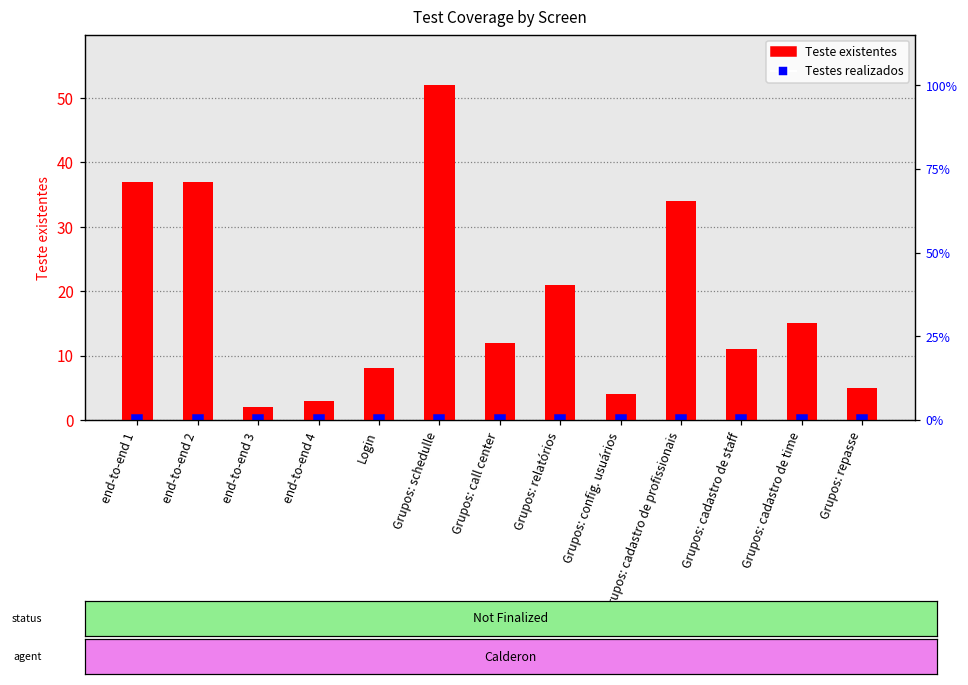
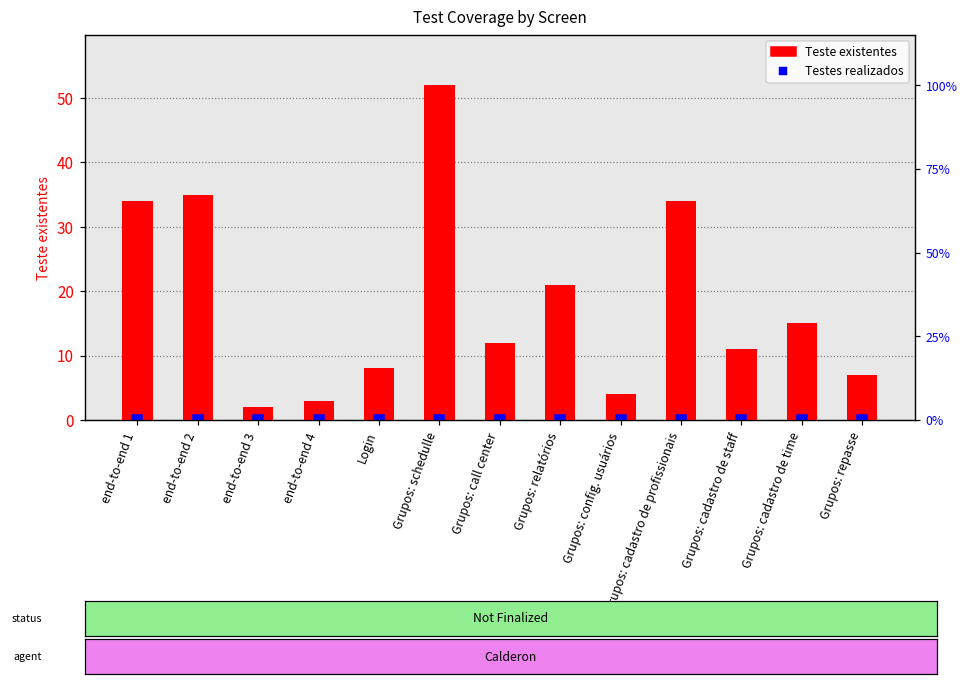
Teste existentes, end-to-end 1: 37 -> 34
Teste existentes, end-to-end 2: 37 -> 35
Teste existentes, Grupos: repasse: 5 -> 7
